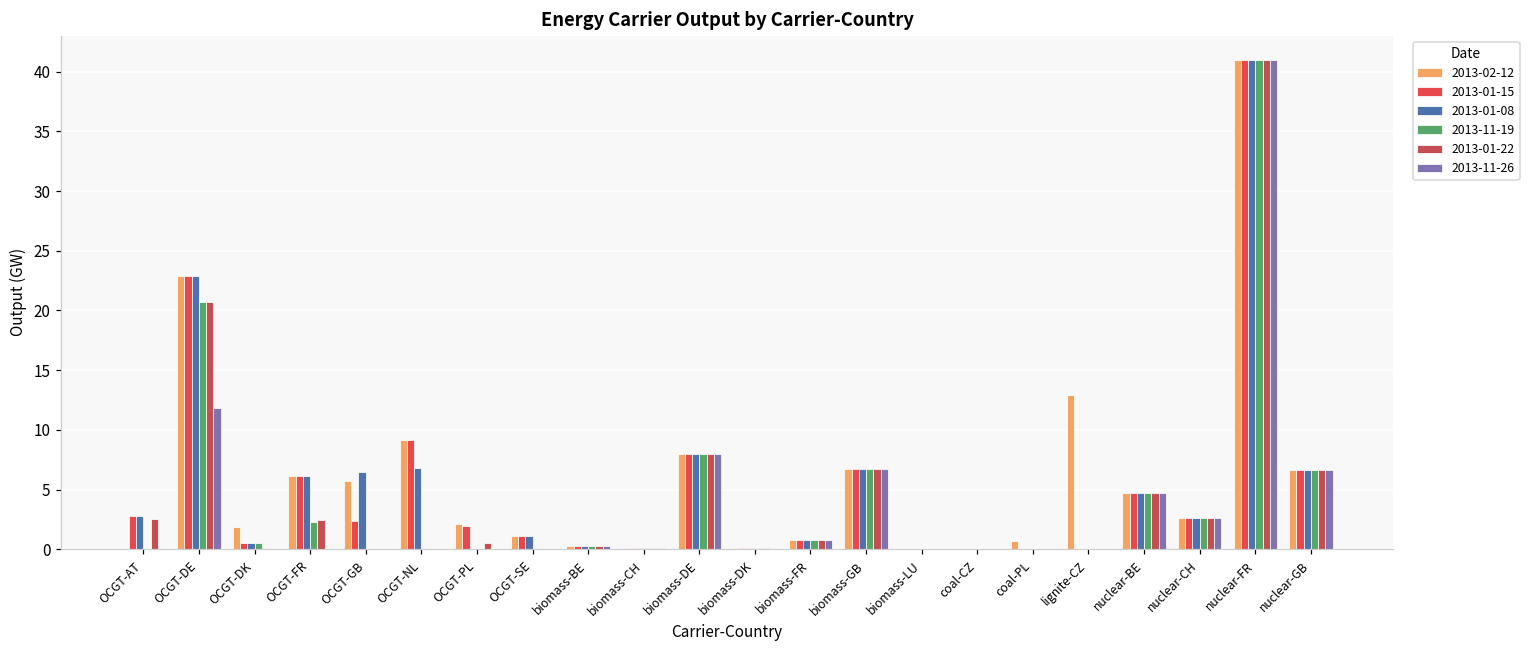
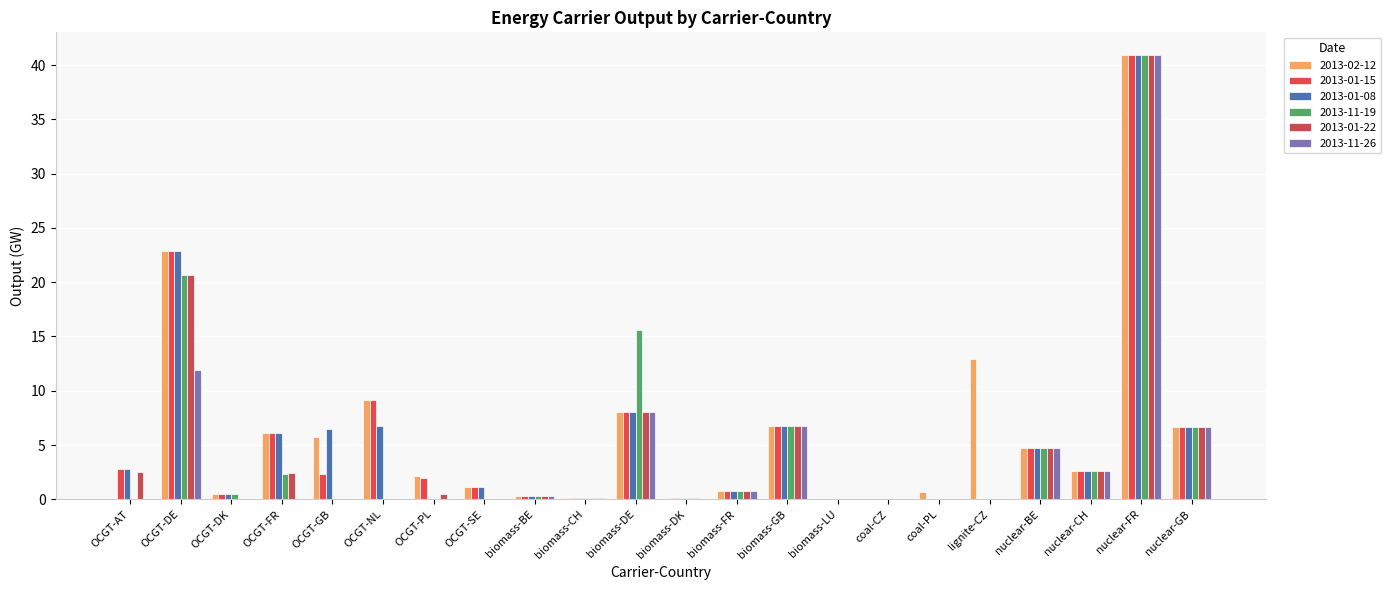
2013-02-12, OCGT-DK: 1.9 -> 0.5
2013-11-19, biomass-DE: 8.0 -> 15.6
